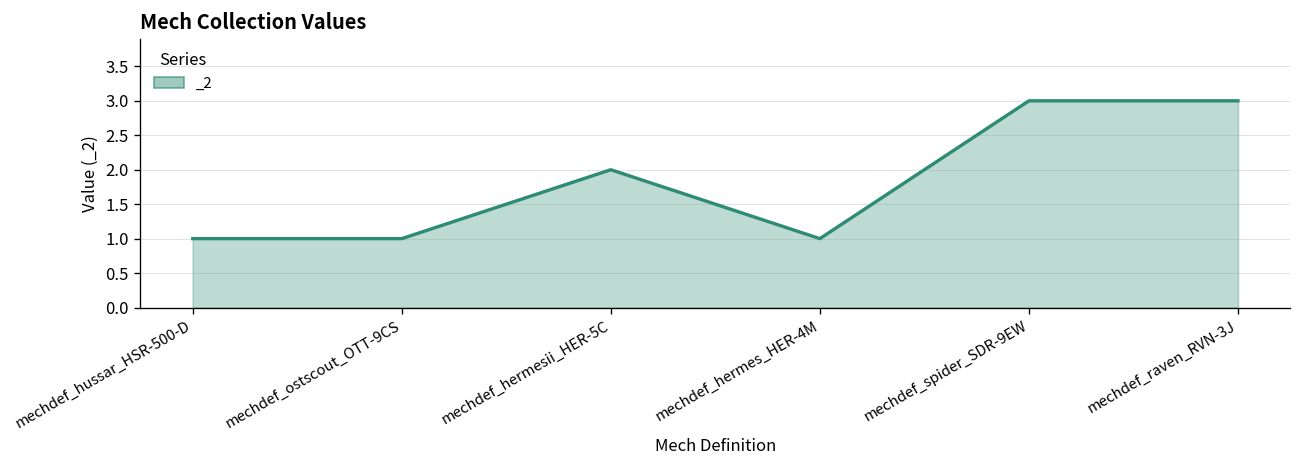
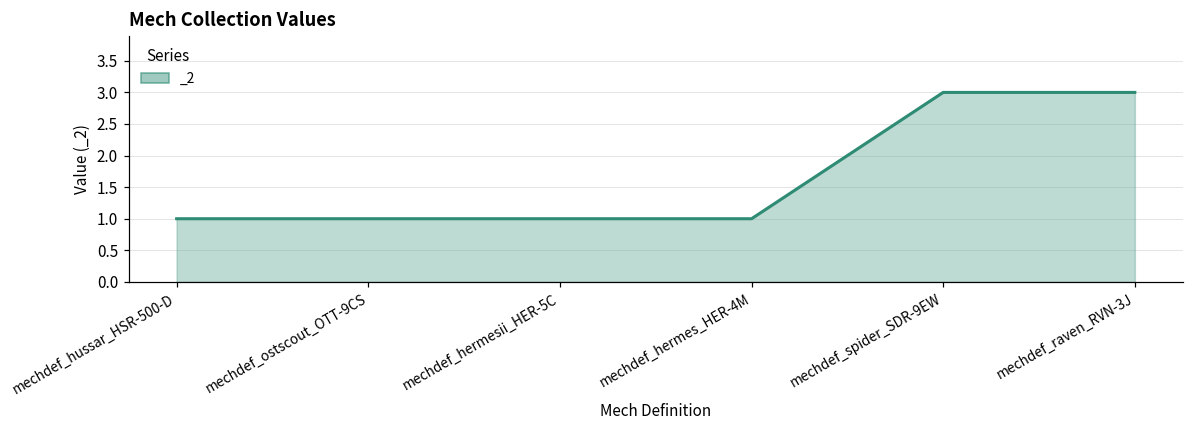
mechdef_hermesii_HER-5C: 2 -> 1
